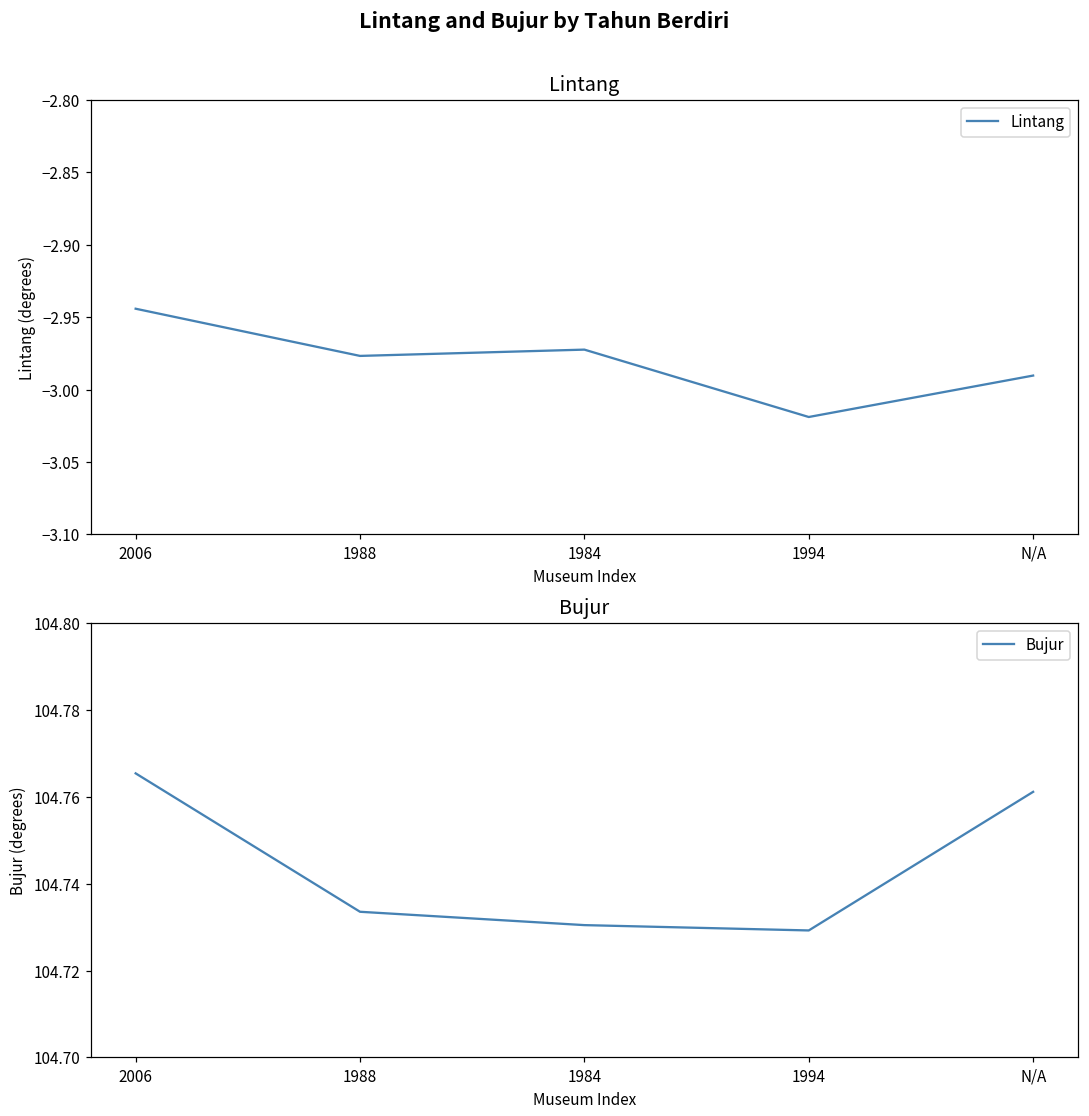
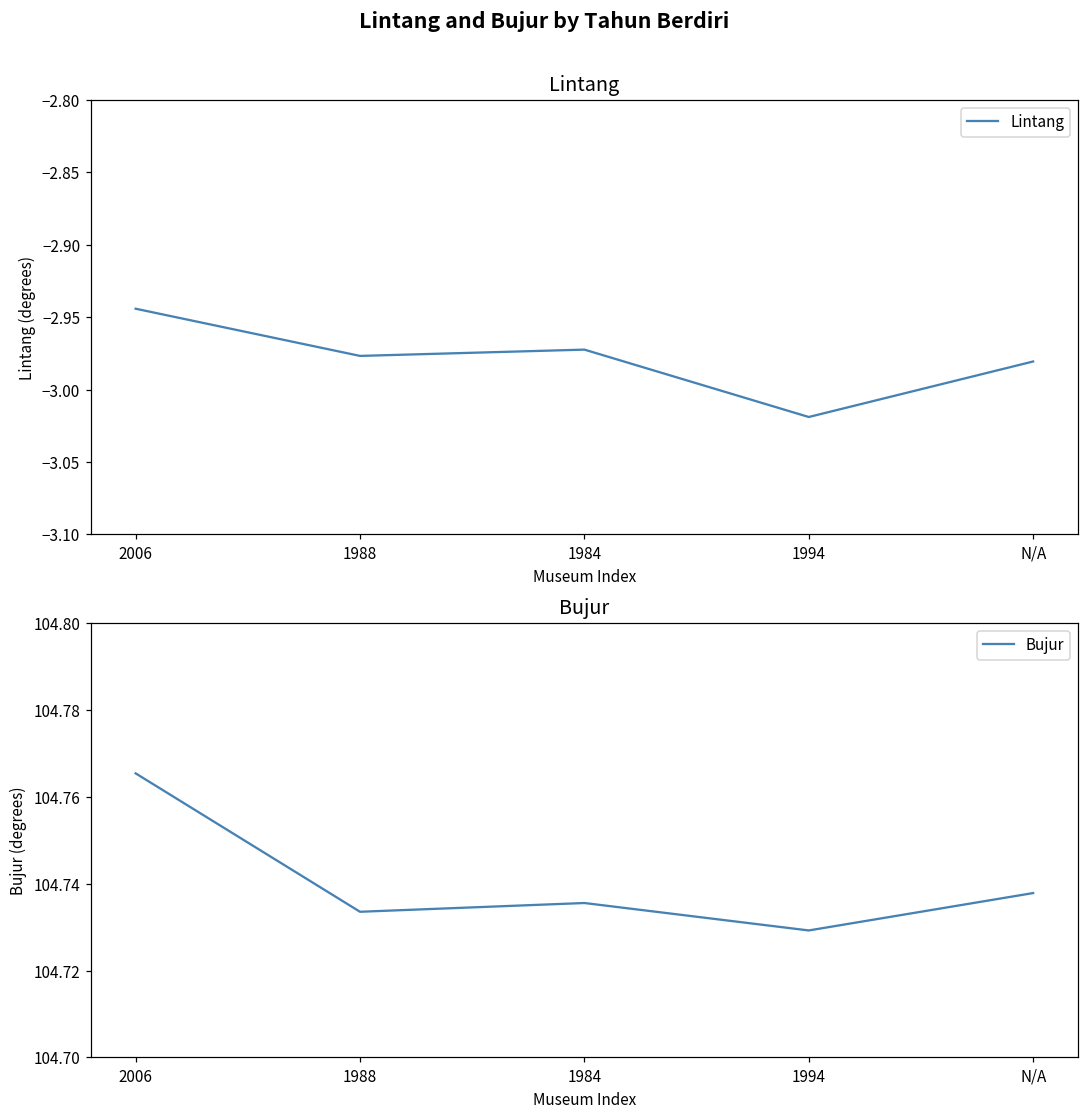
Lintang, N/A: -2.990 -> -2.981
Bujur, 1984: 104.730 -> 104.736
Bujur, N/A: 104.761 -> 104.738
